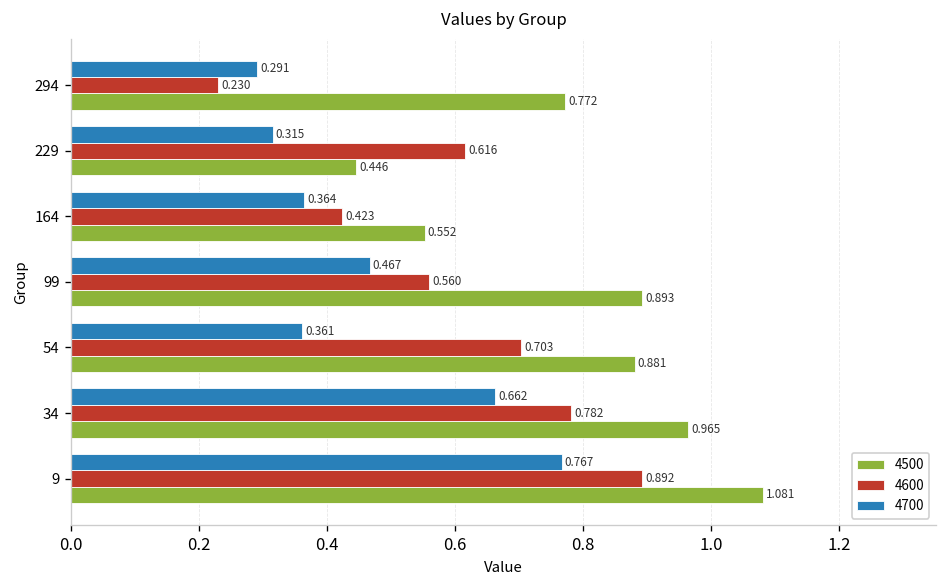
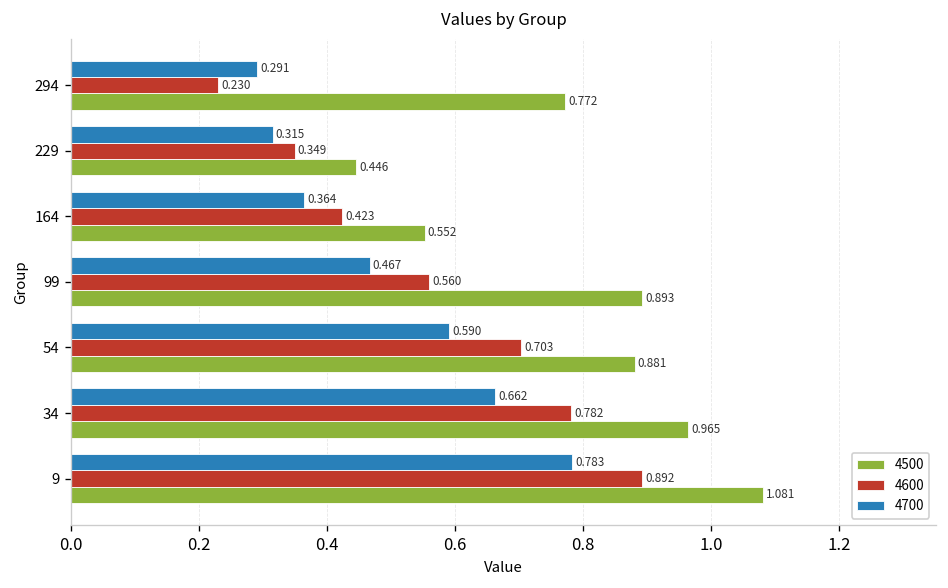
4600, 229: 0.616 -> 0.349
4700, 54: 0.361 -> 0.590
4700, 9: 0.767 -> 0.783
